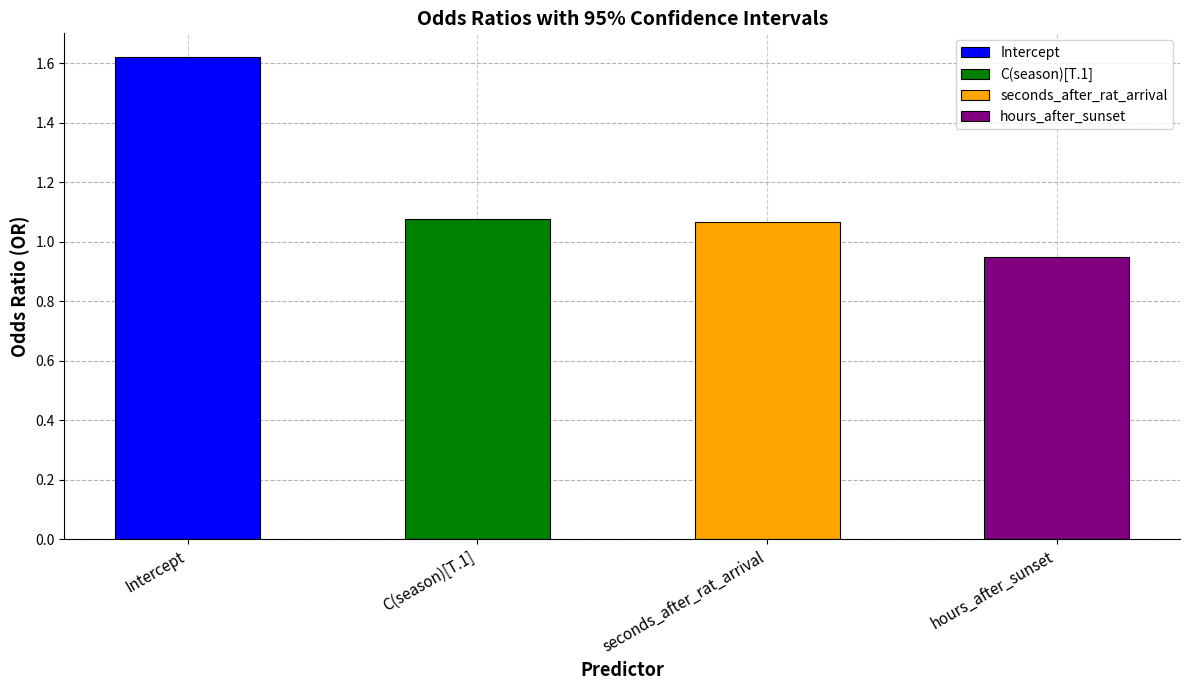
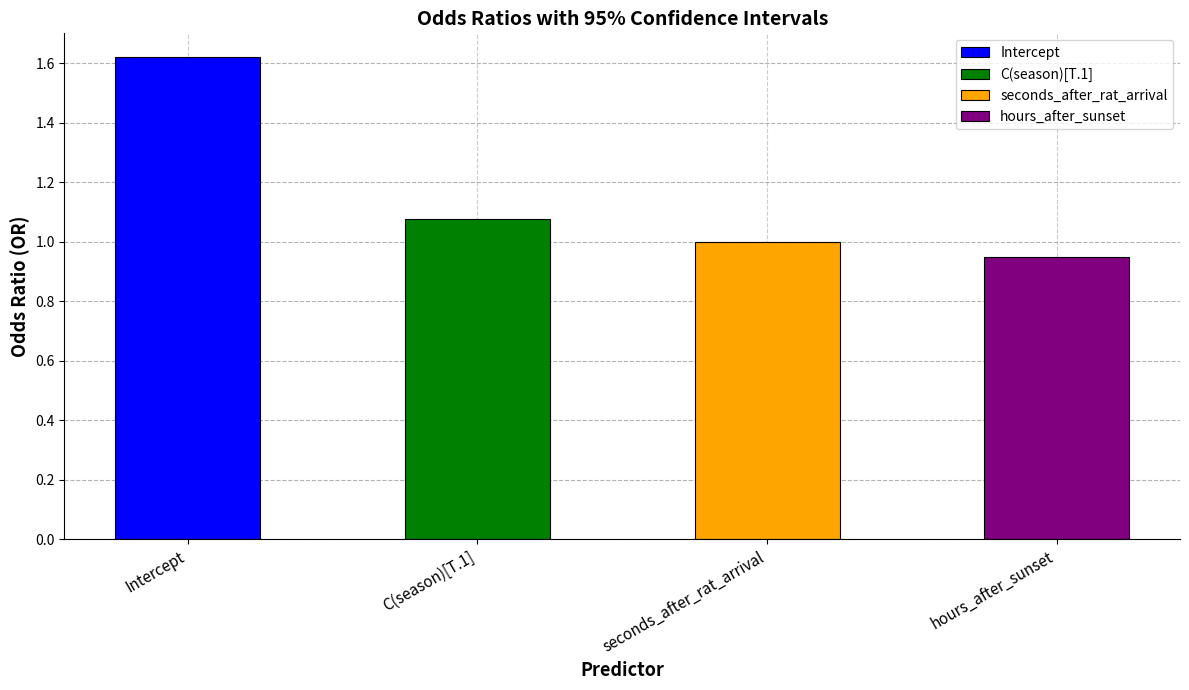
seconds_after_rat_arrival: 1.07 -> 1.00
